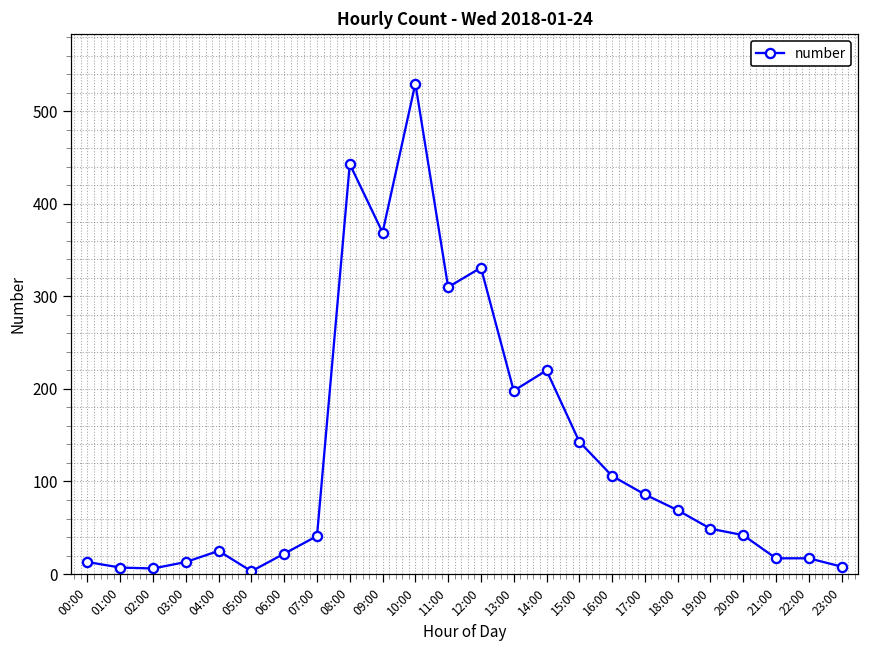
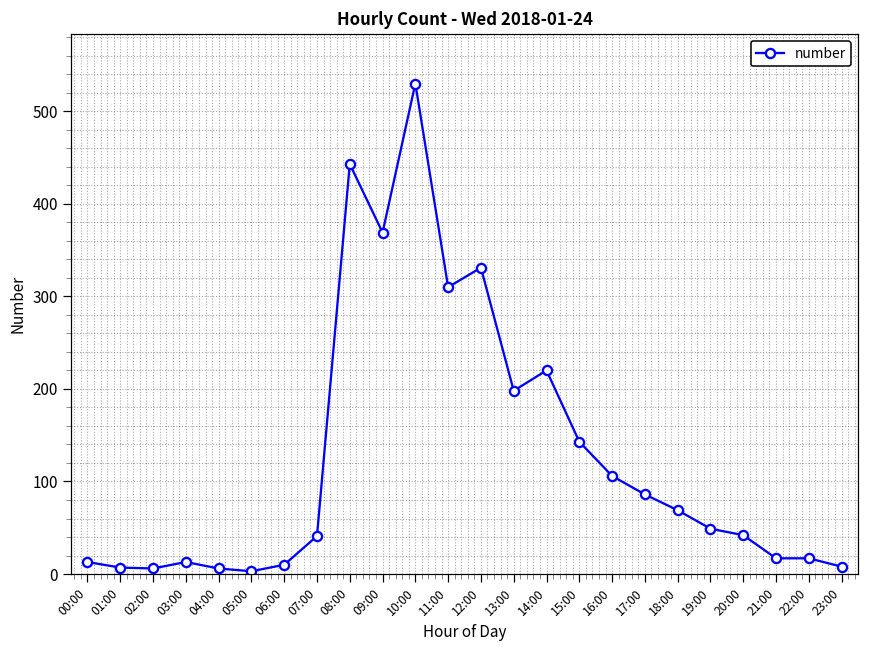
04:00: 30 -> 10
06:00: 20 -> 10
